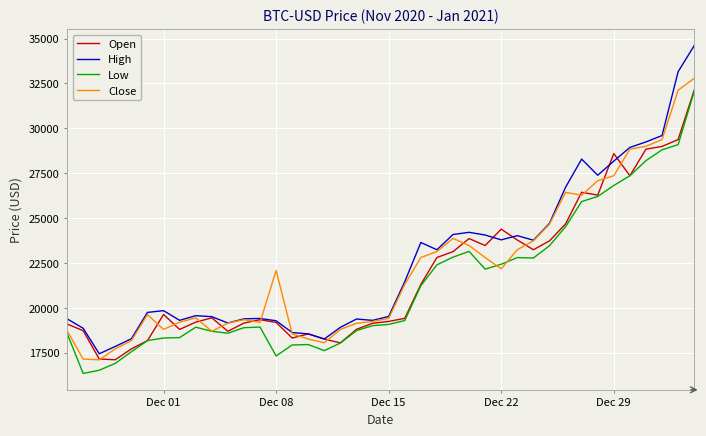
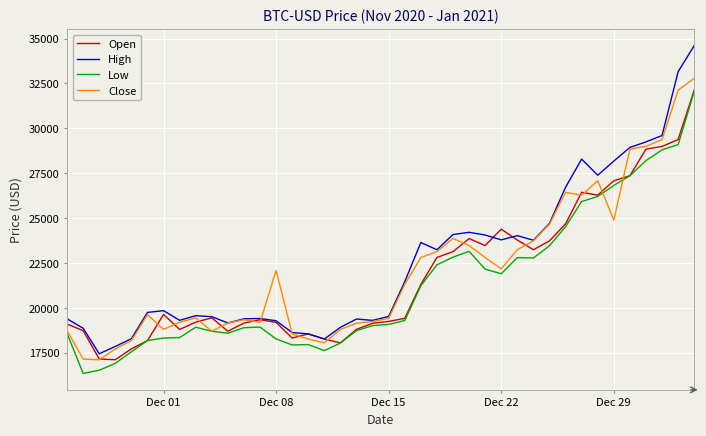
Low, Dec 08: 17300 -> 18300
Low, Dec 22: 22400 -> 21900
Open, Dec 29: 28600 -> 27100
Close, Dec 29: 27400 -> 24900
